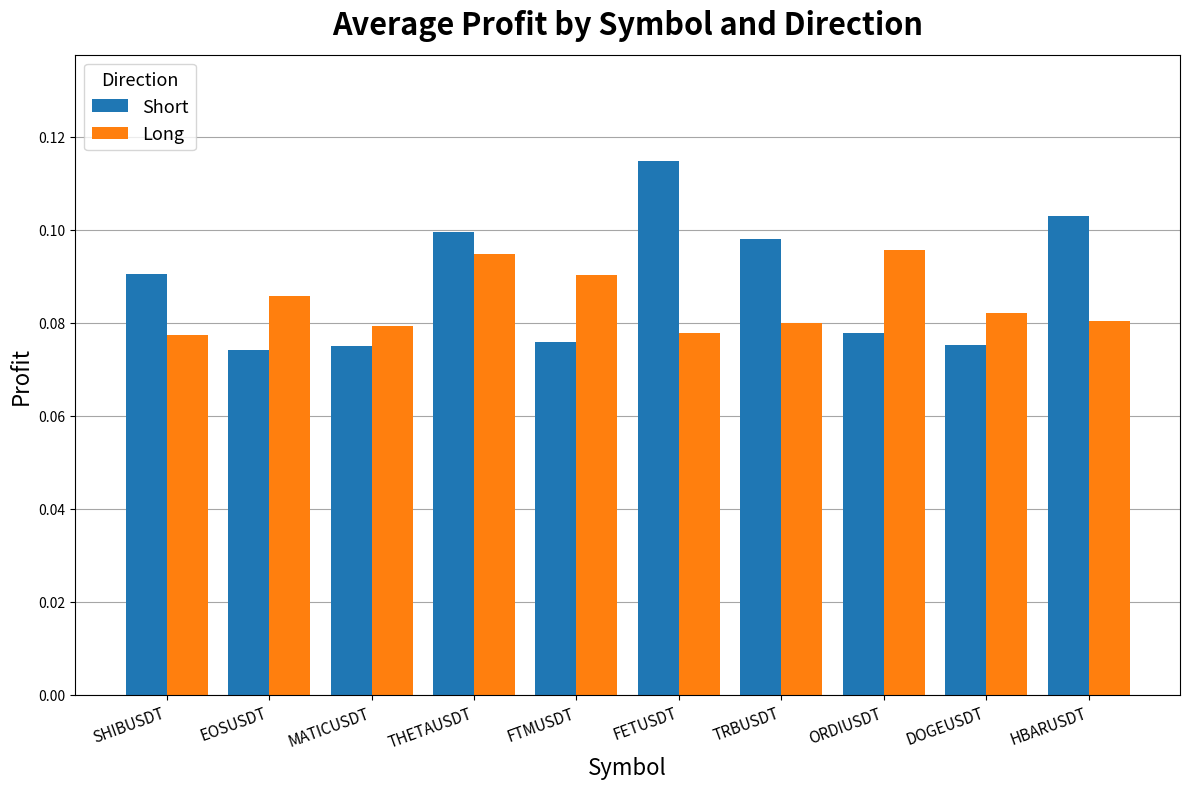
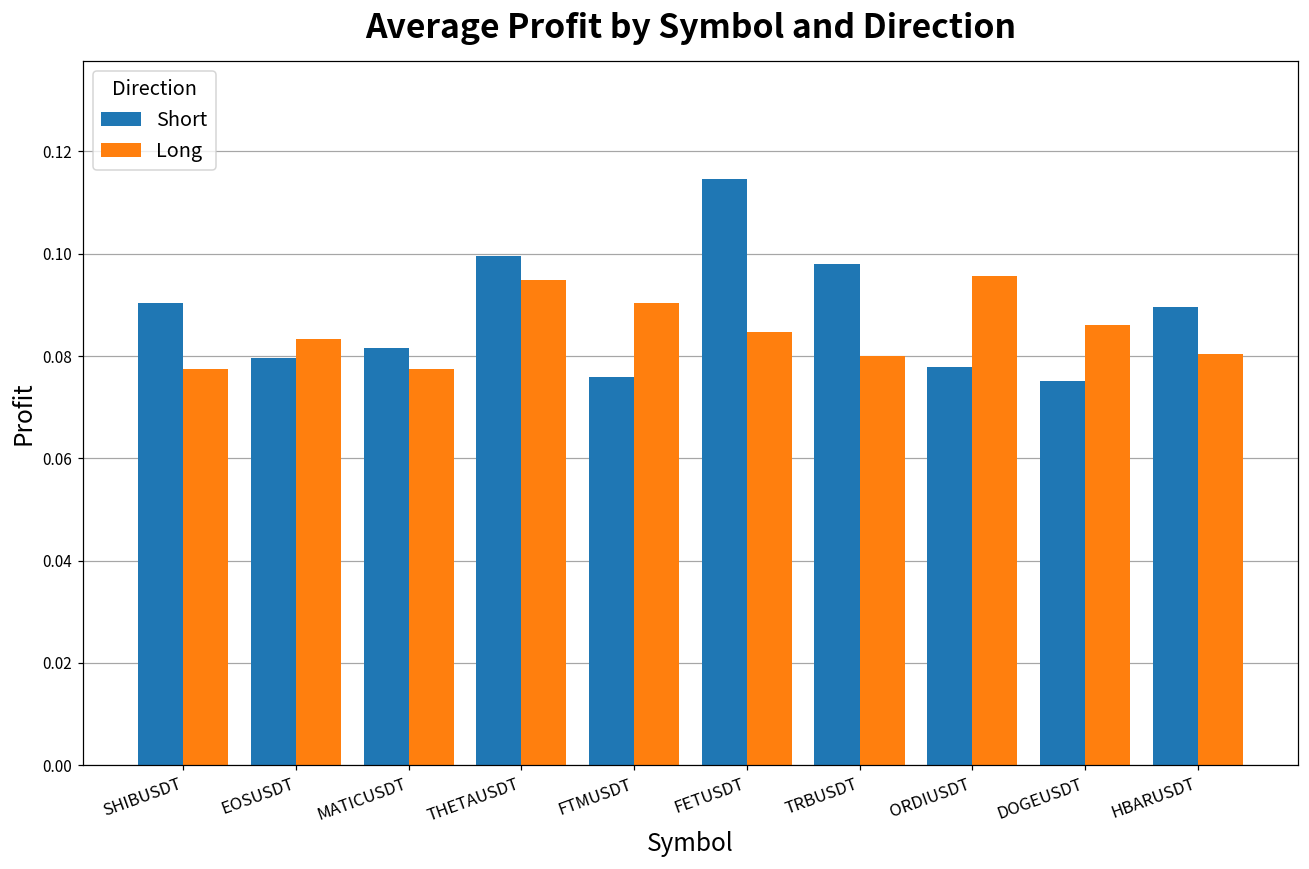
Short, EOSUSDT: 0.074 -> 0.080
Long, EOSUSDT: 0.086 -> 0.083
Short, MATICUSDT: 0.075 -> 0.082
Long, MATICUSDT: 0.079 -> 0.077
Long, FETUSDT: 0.078 -> 0.085
Long, DOGEUSDT: 0.082 -> 0.086
Short, HBARUSDT: 0.103 -> 0.090
